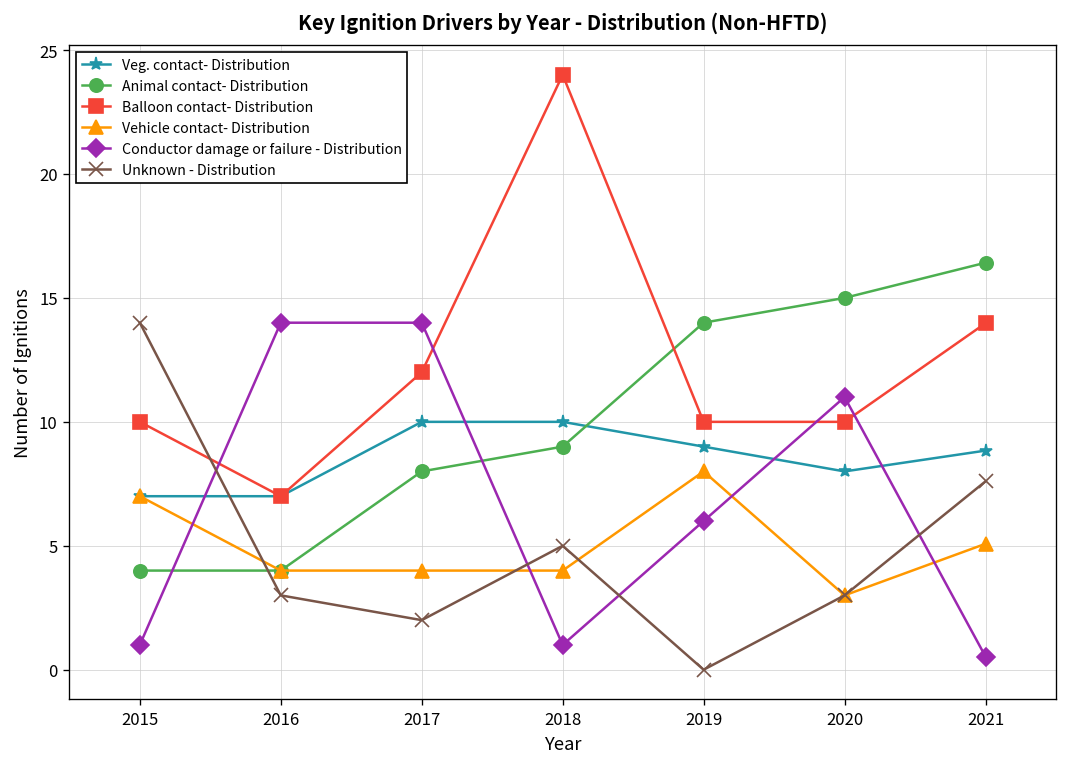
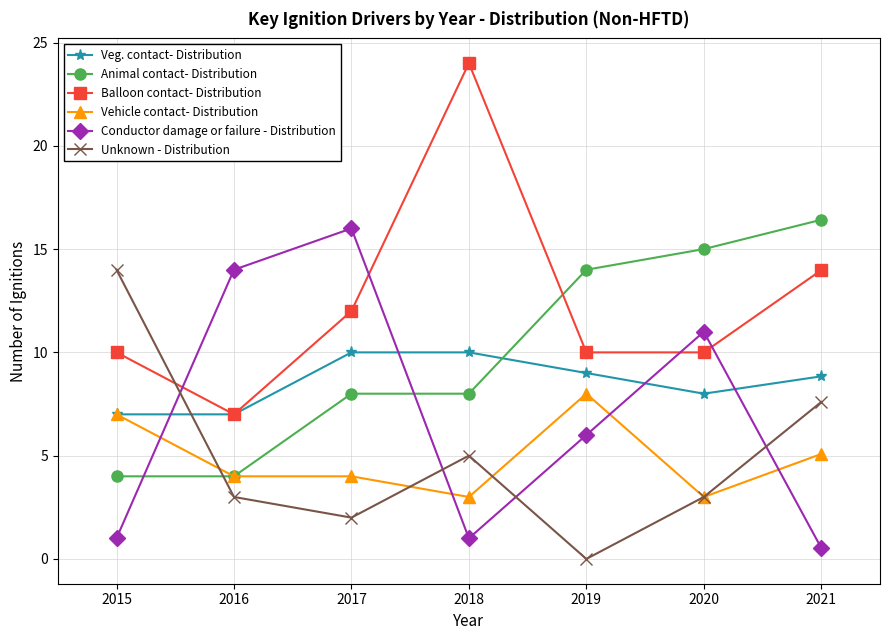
Conductor damage or failure - Distribution, 2017: 14 -> 16
Animal contact- Distribution, 2018: 9 -> 8
Vehicle contact- Distribution, 2018: 4 -> 3
